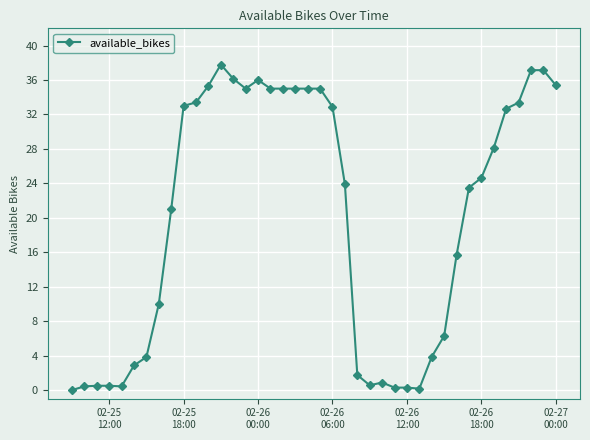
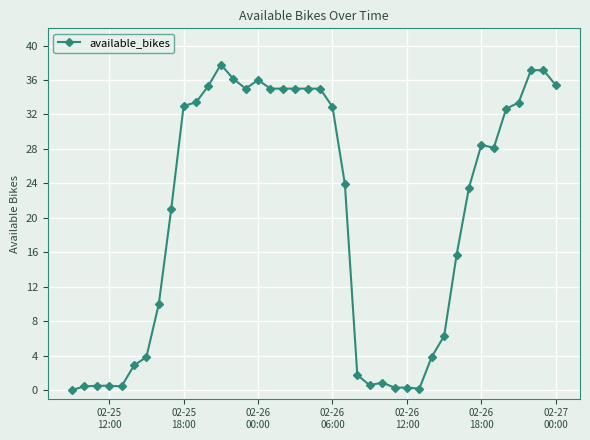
02-26 18:00: 25 -> 28
